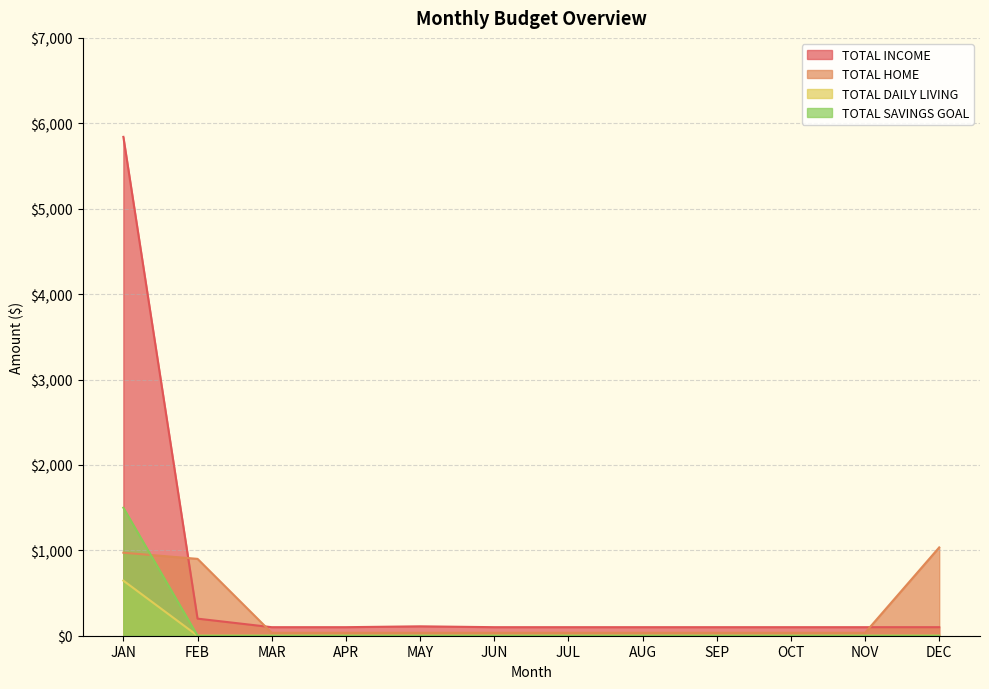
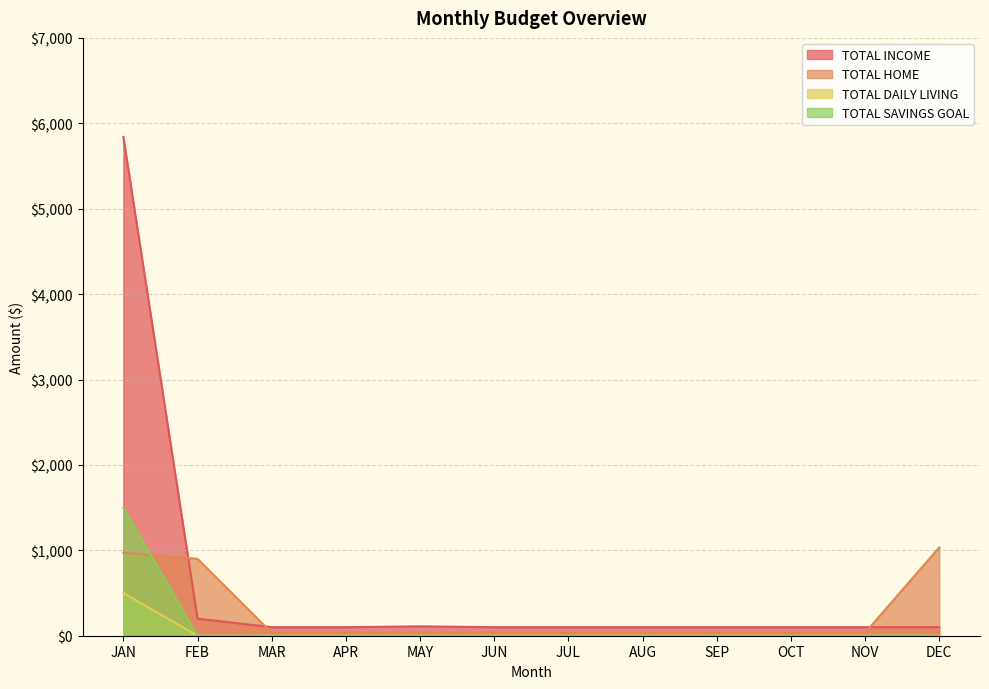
TOTAL DAILY LIVING, JAN: $600 -> $500
